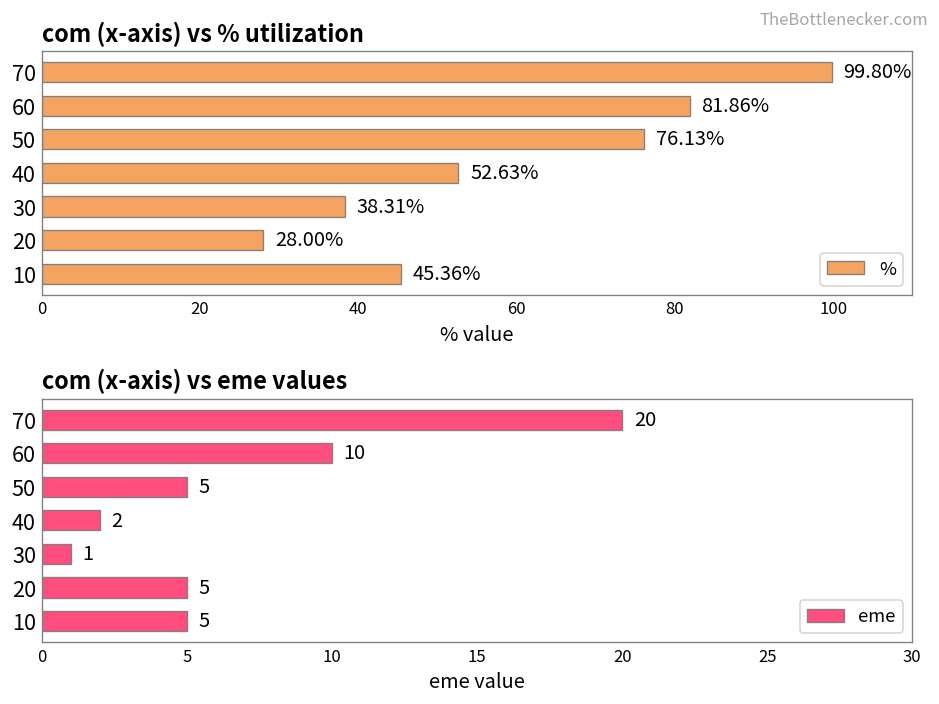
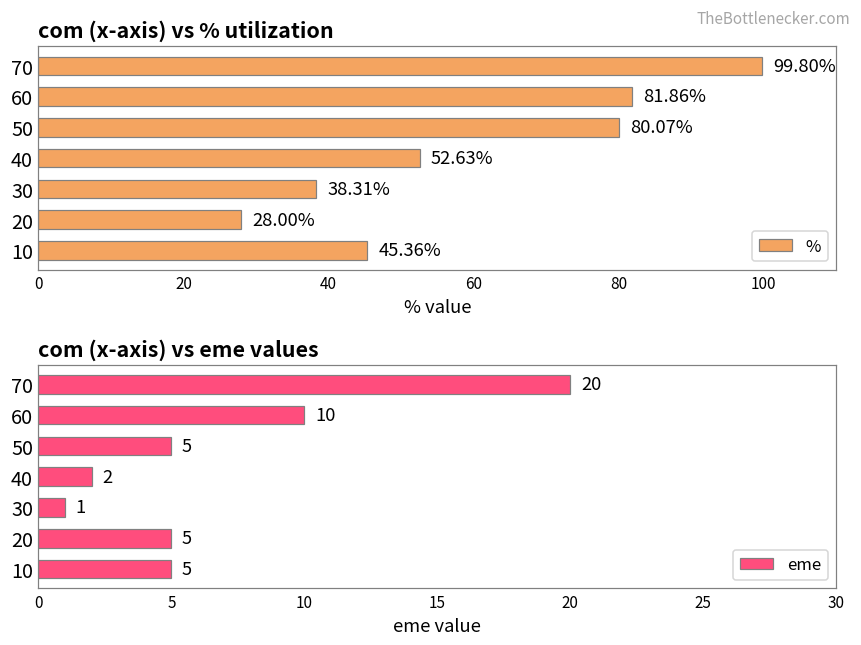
com (x-axis) vs % utilization, 50: 76.13% -> 80.07%
